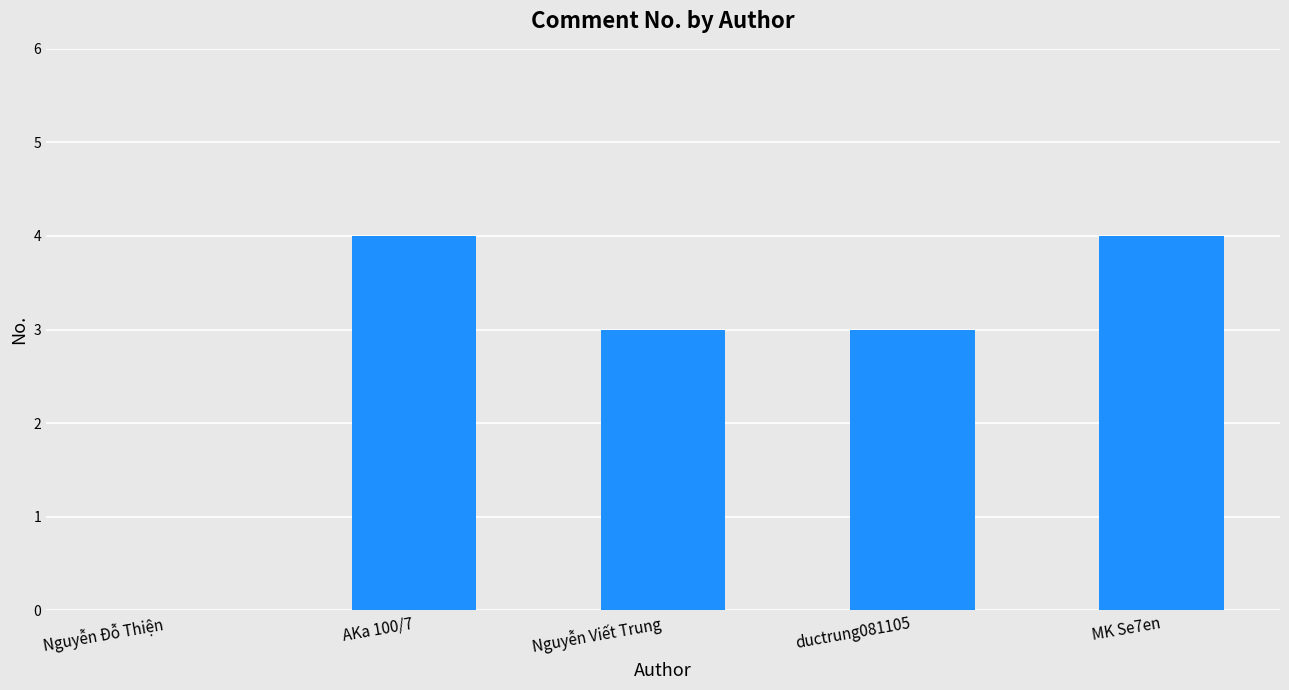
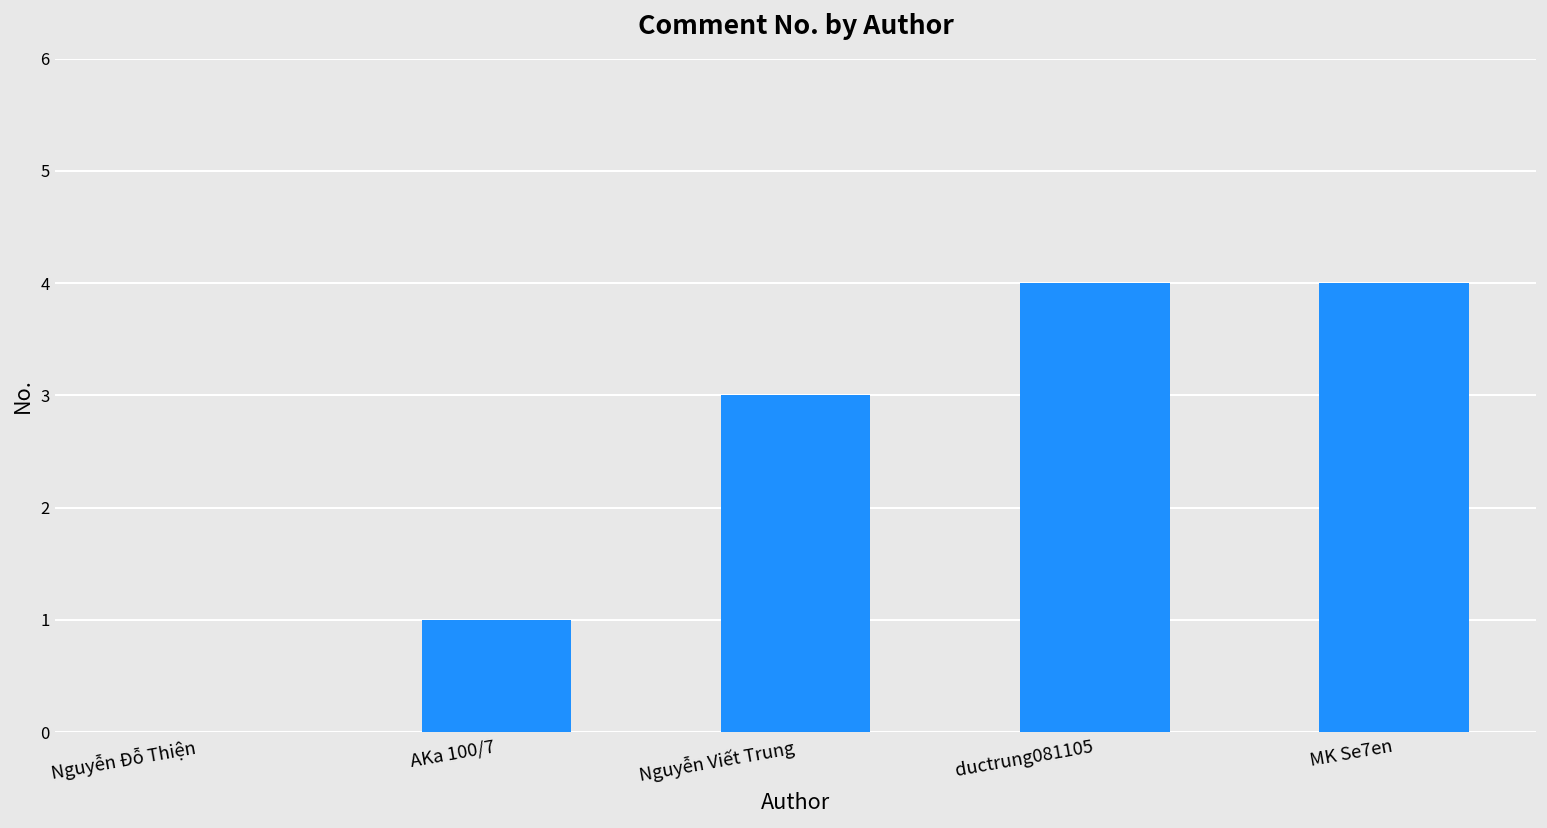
AKa 100/7: 4 -> 1
ductrung081105: 3 -> 4
